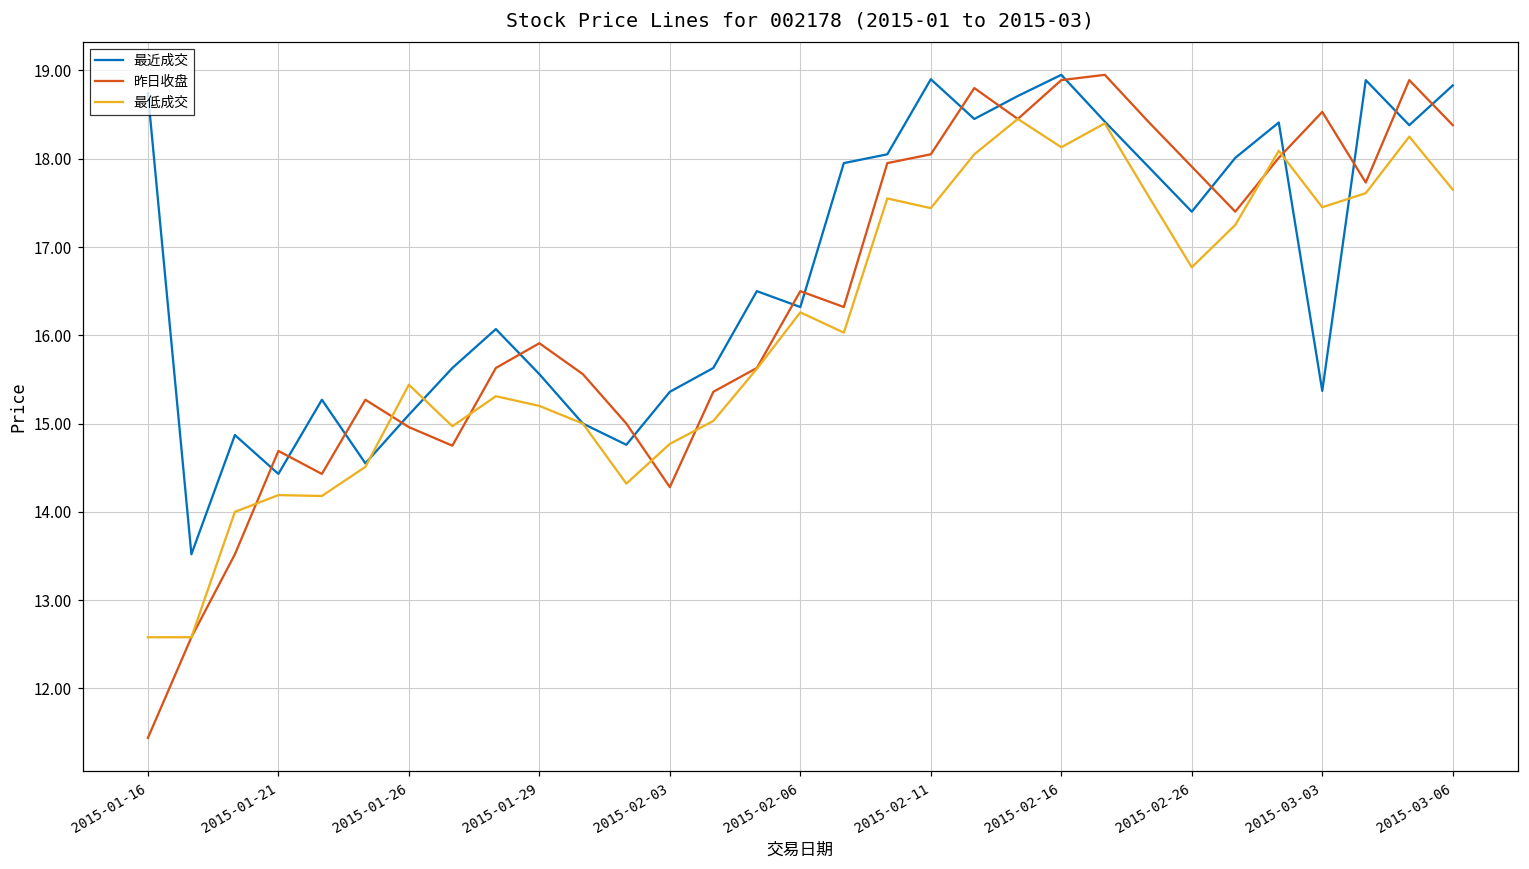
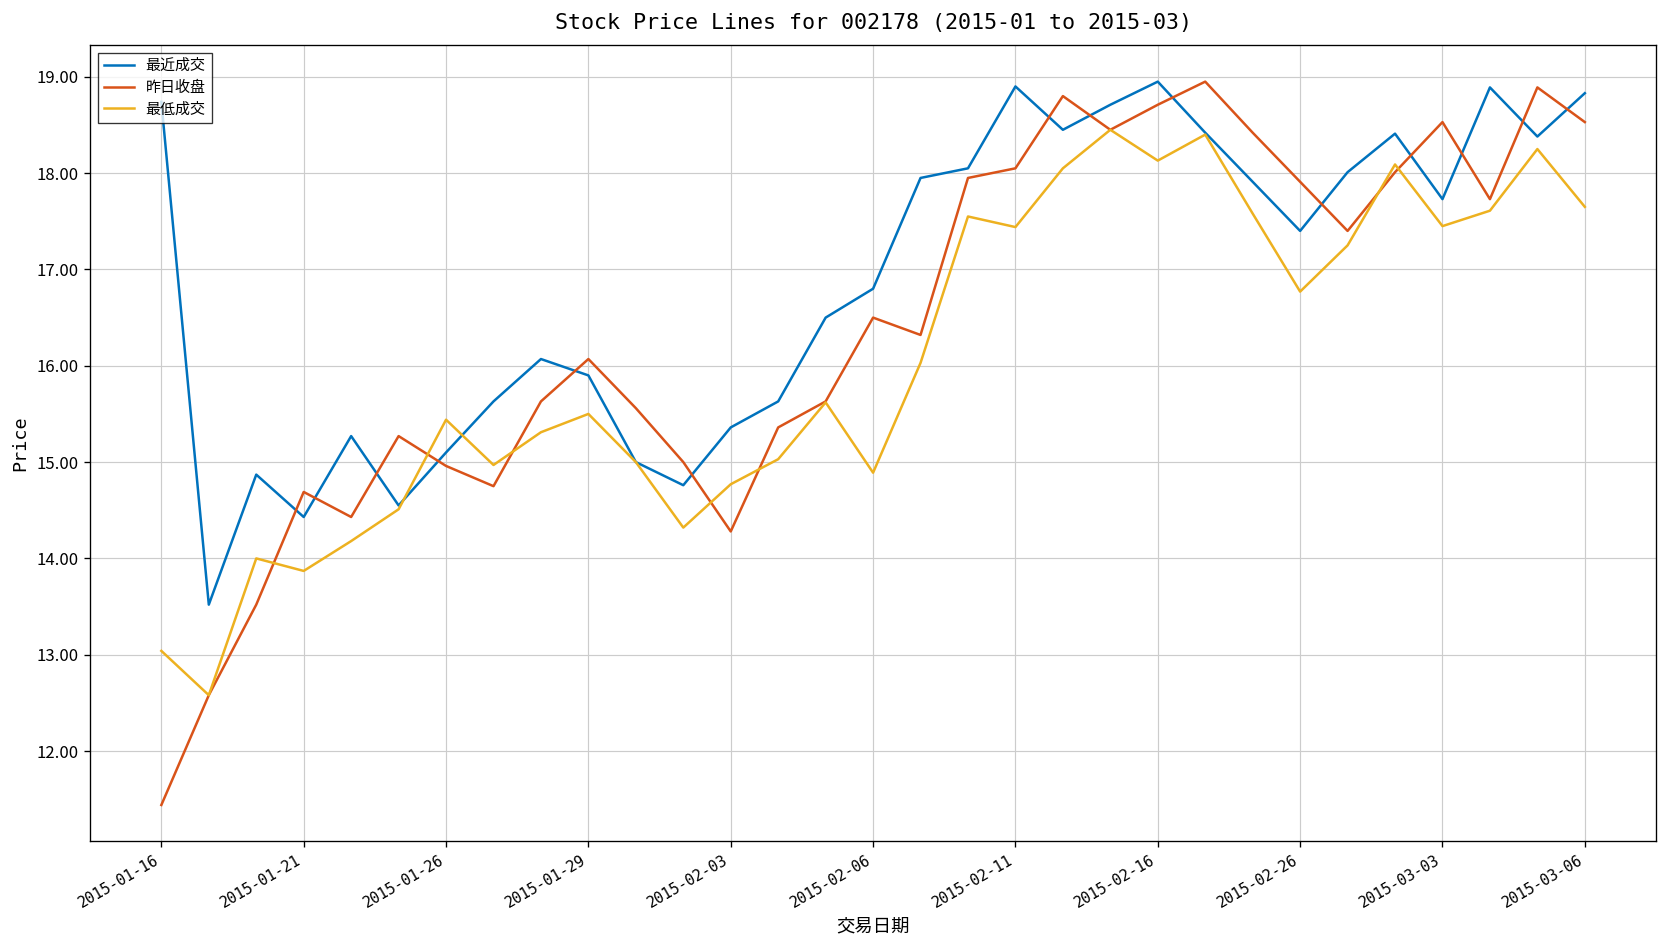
最低成交, 2015-01-16: 12.6 -> 13.0
最低成交, 2015-01-21: 14.2 -> 13.9
最近成交, 2015-01-29: 15.6 -> 15.9
昨日收盘, 2015-01-29: 15.9 -> 16.1
最低成交, 2015-01-29: 15.2 -> 15.5
最近成交, 2015-02-06: 16.3 -> 16.8
最低成交, 2015-02-06: 16.3 -> 14.9
昨日收盘, 2015-02-16: 18.9 -> 18.7
最近成交, 2015-03-03: 15.4 -> 17.7
昨日收盘, 2015-03-06: 18.4 -> 18.5
